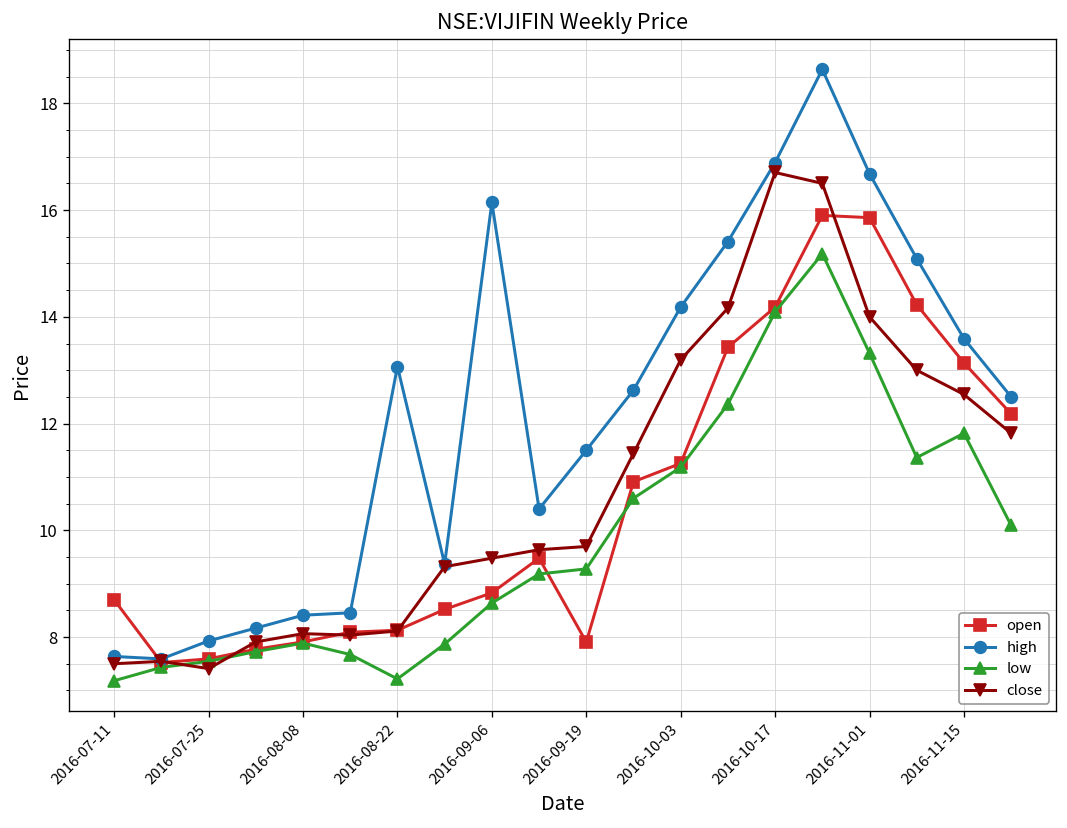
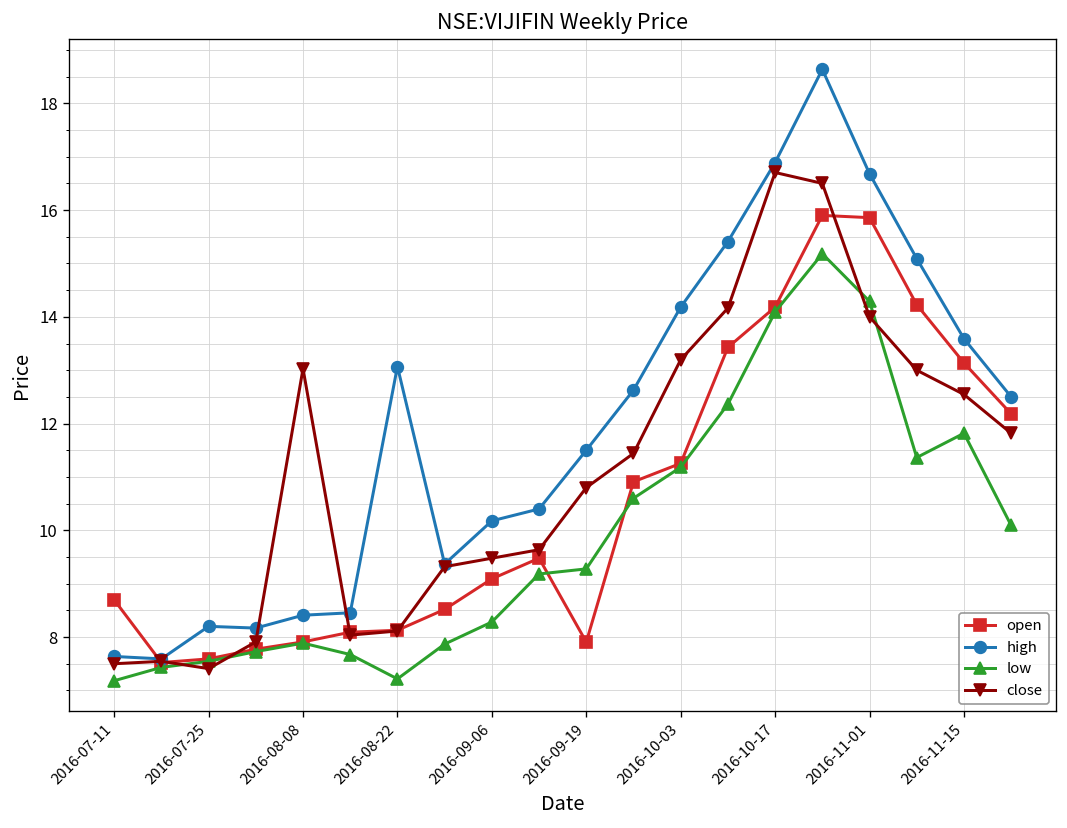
high, 2016-07-25: 7.9 -> 8.2
close, 2016-08-08: 8.1 -> 13.0
open, 2016-09-06: 8.8 -> 9.1
high, 2016-09-06: 16.1 -> 10.2
low, 2016-09-06: 8.6 -> 8.3
close, 2016-09-19: 9.7 -> 10.8
low, 2016-11-01: 13.3 -> 14.3
